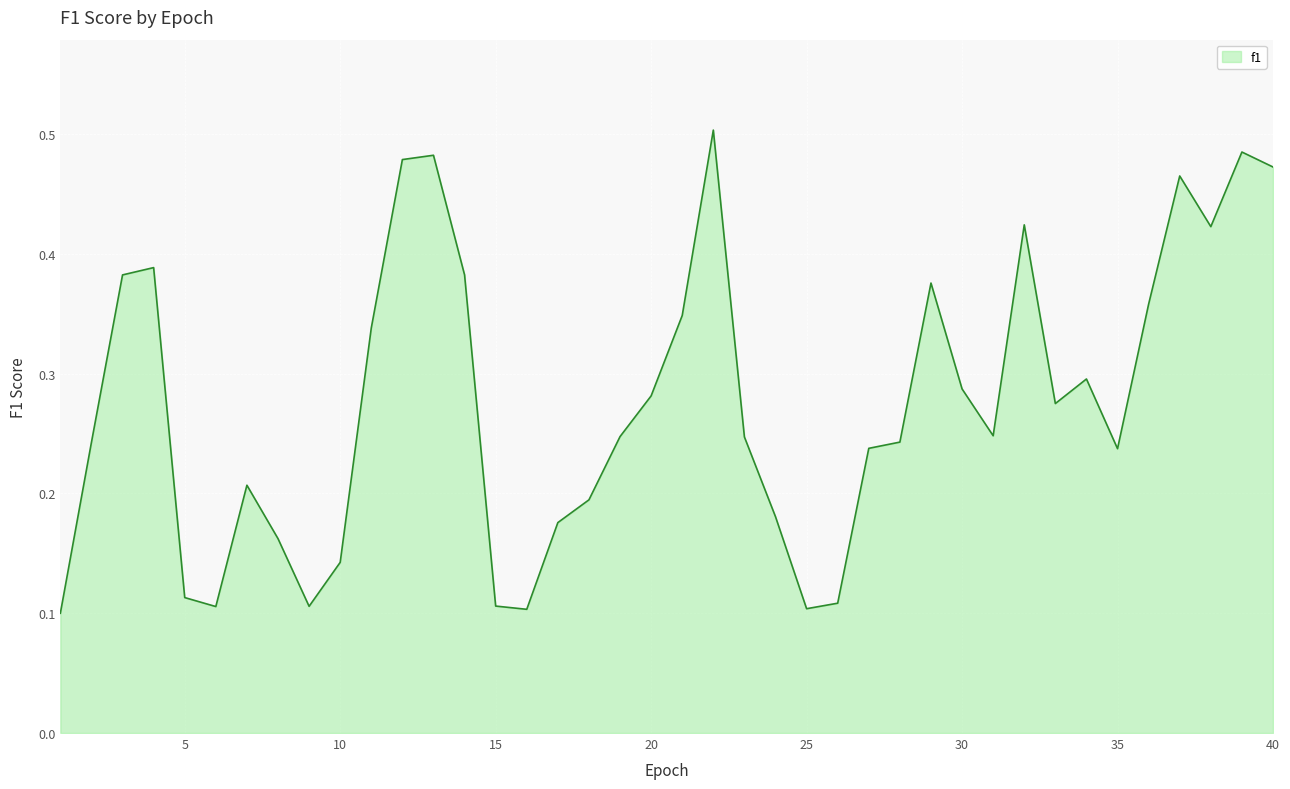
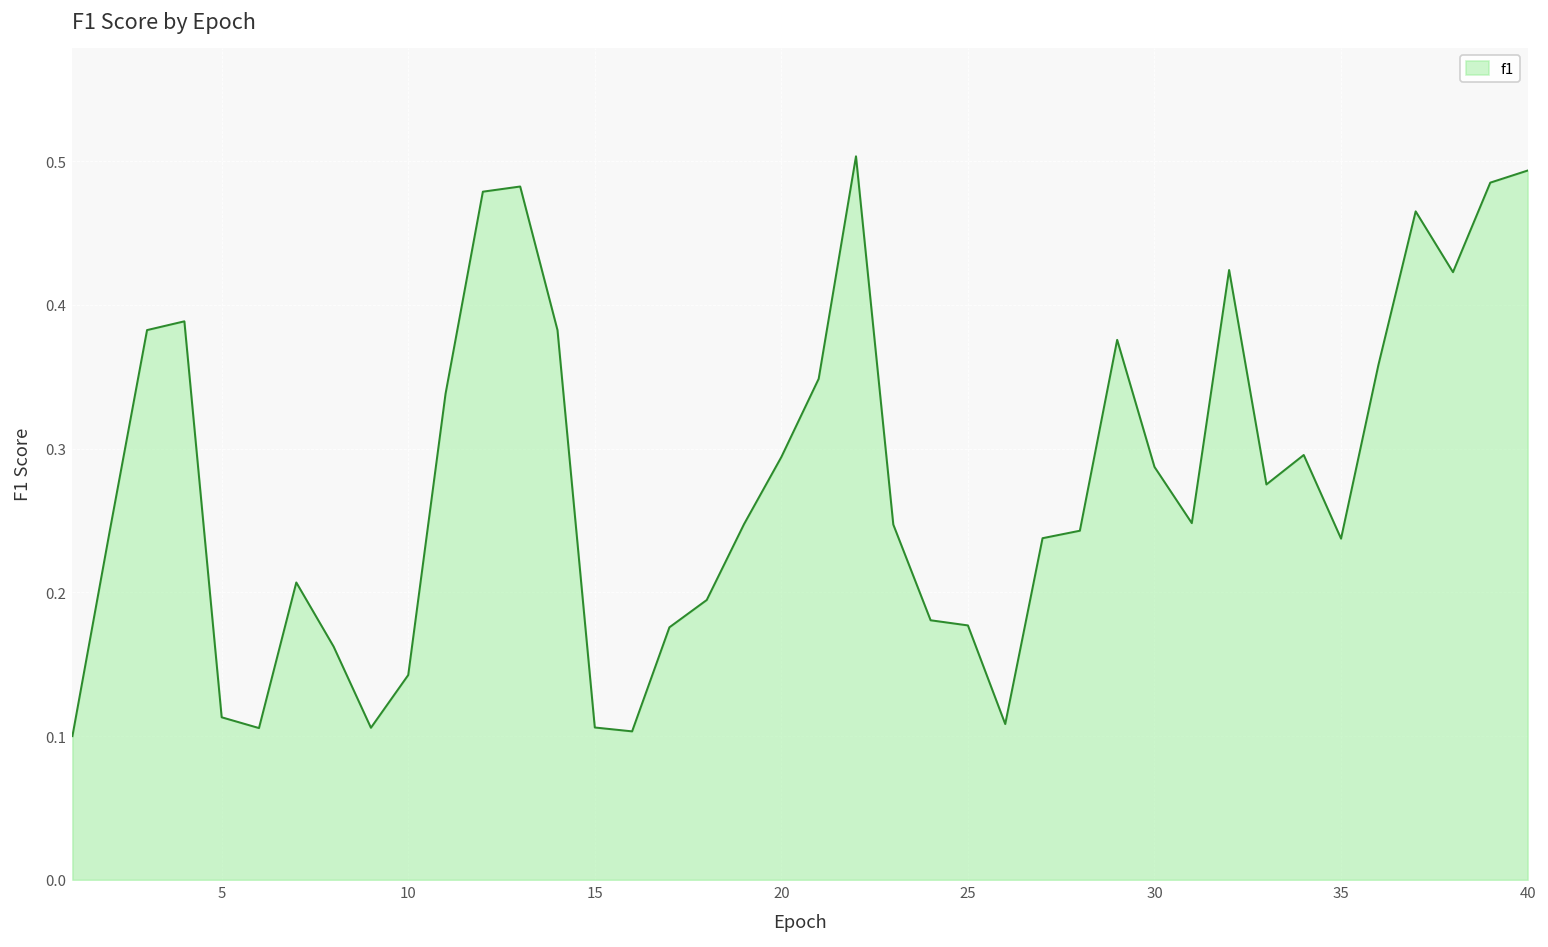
20: 0.282 -> 0.294
25: 0.104 -> 0.177
40: 0.473 -> 0.494
